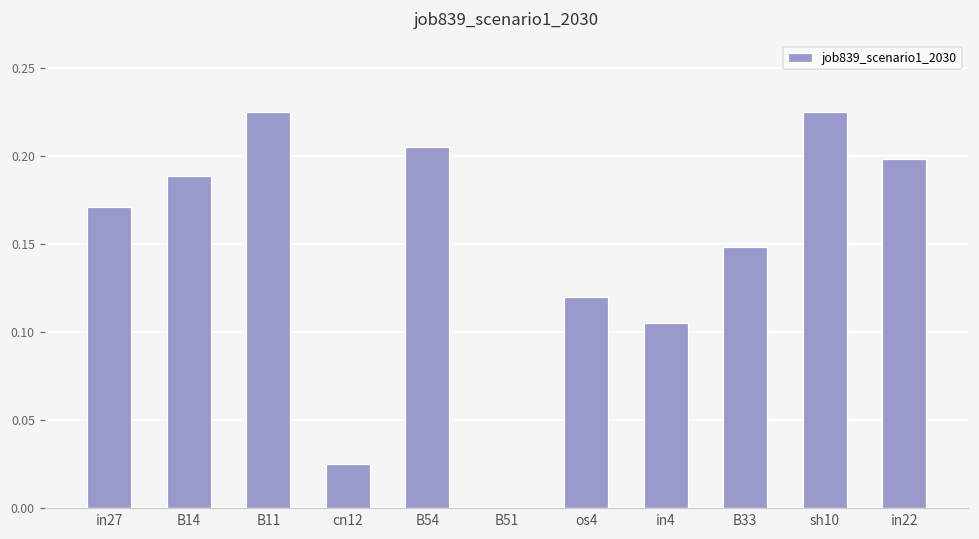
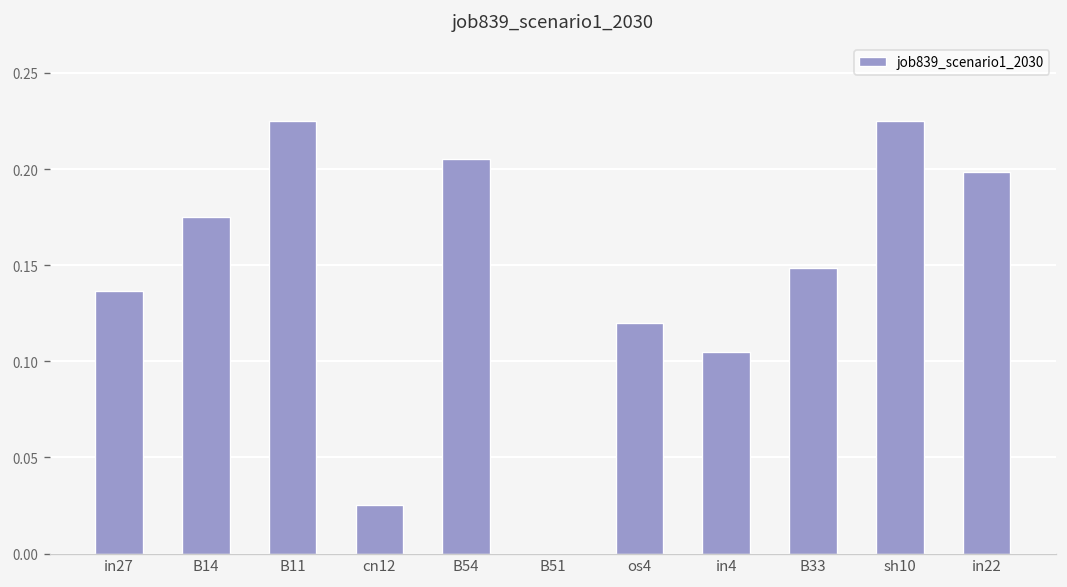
in27: 0.171 -> 0.137
B14: 0.189 -> 0.175
